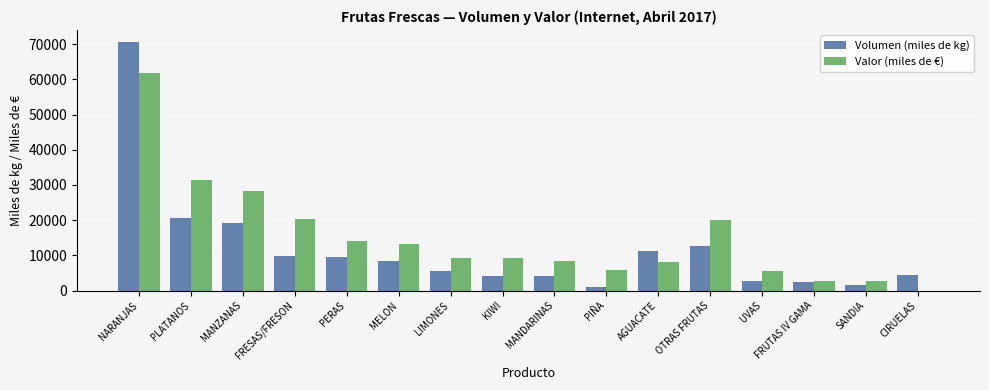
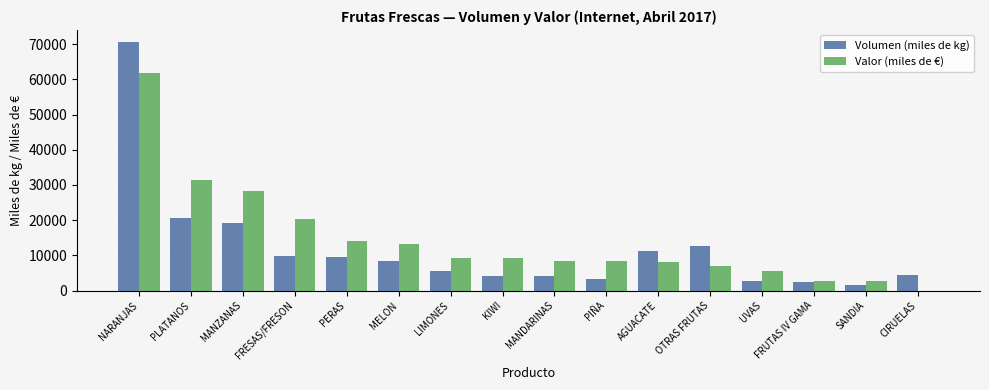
Volumen (miles de kg), PIÑA: 1000 -> 3000
Valor (miles de €), PIÑA: 6000 -> 8000
Valor (miles de €), OTRAS FRUTAS: 20000 -> 7000
